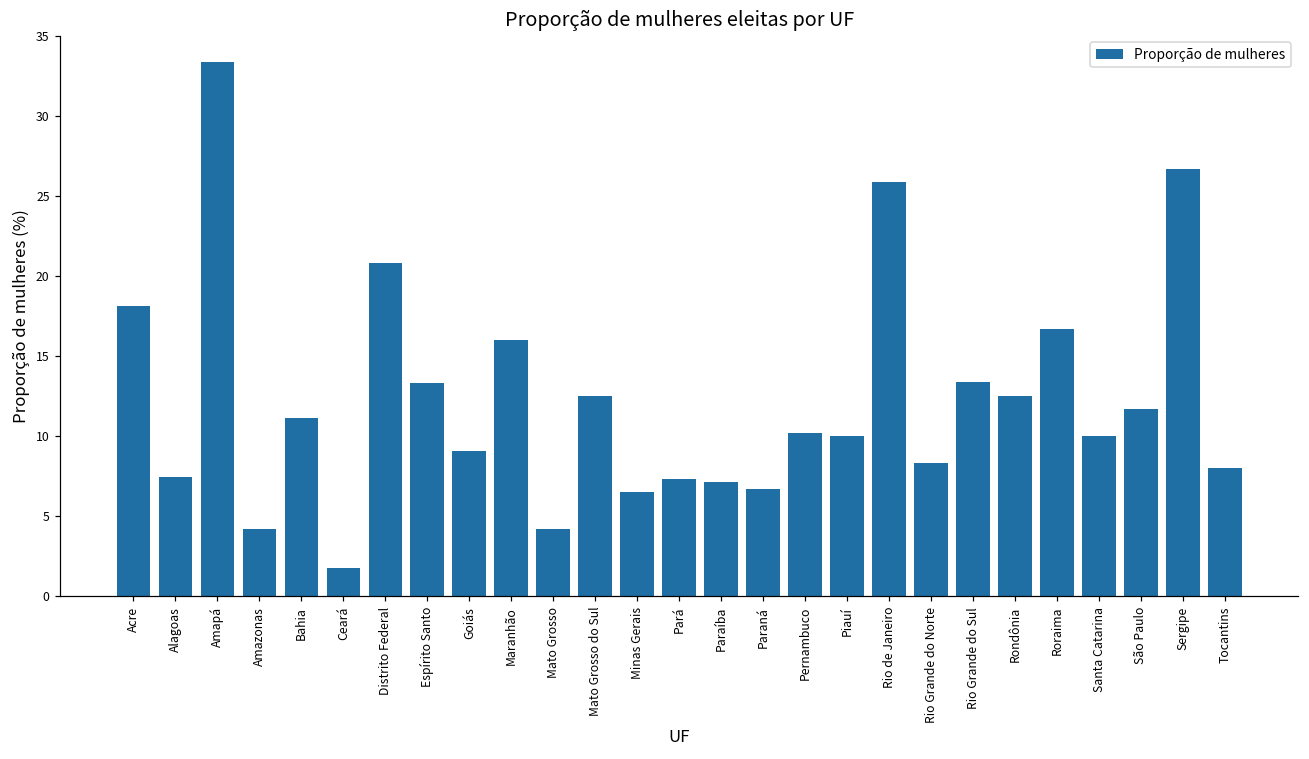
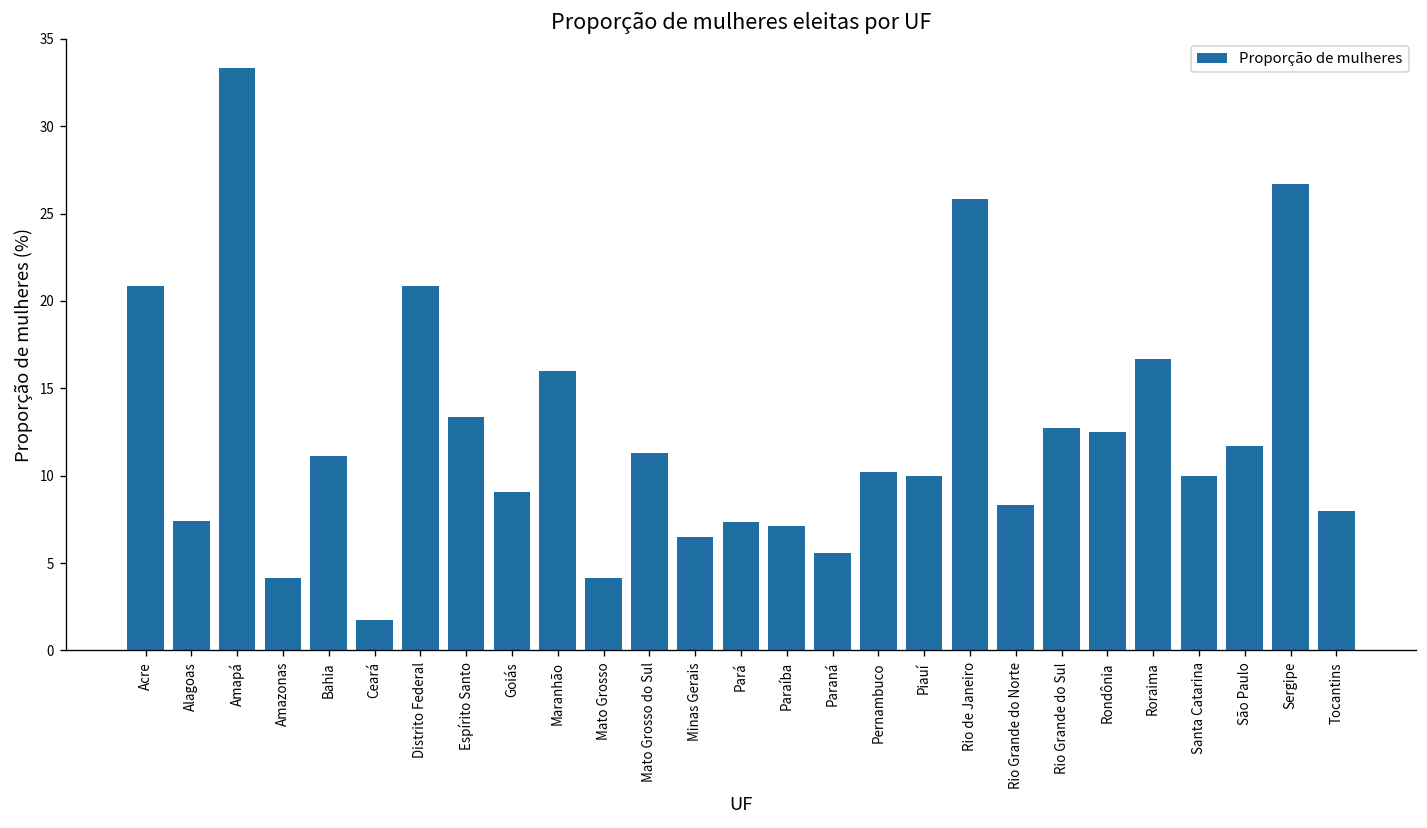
Acre: 18.1 -> 20.8
Mato Grosso do Sul: 12.5 -> 11.3
Paraná: 6.7 -> 5.6
Rio Grande do Sul: 13.3 -> 12.7
